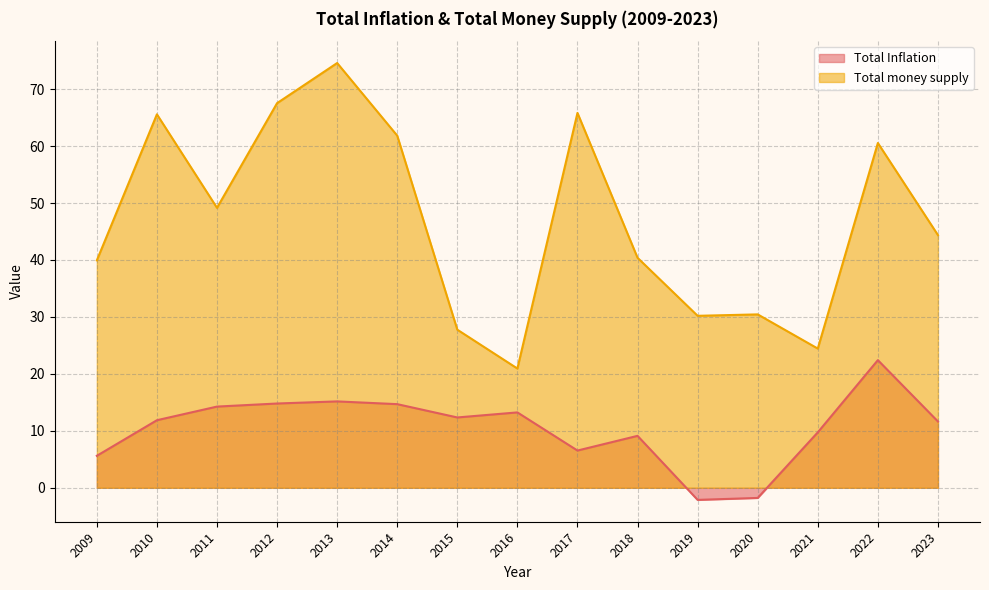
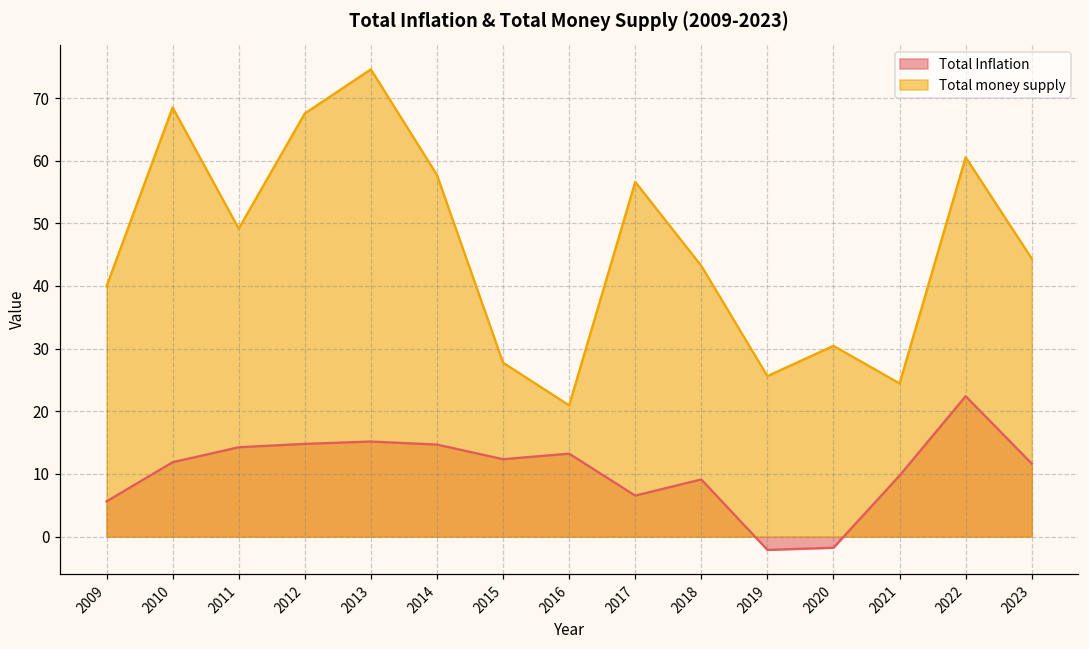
Total money supply, 2010: 66 -> 68
Total money supply, 2014: 62 -> 58
Total money supply, 2017: 66 -> 57
Total money supply, 2018: 40 -> 43
Total money supply, 2019: 30 -> 26
